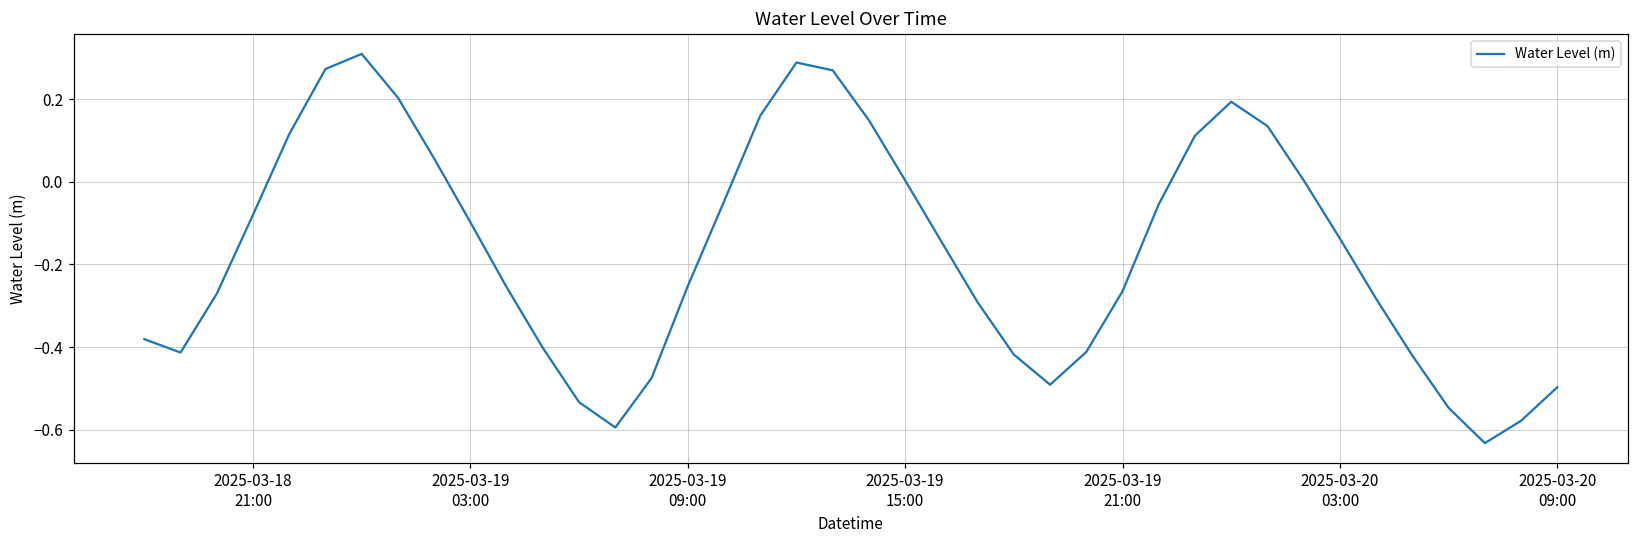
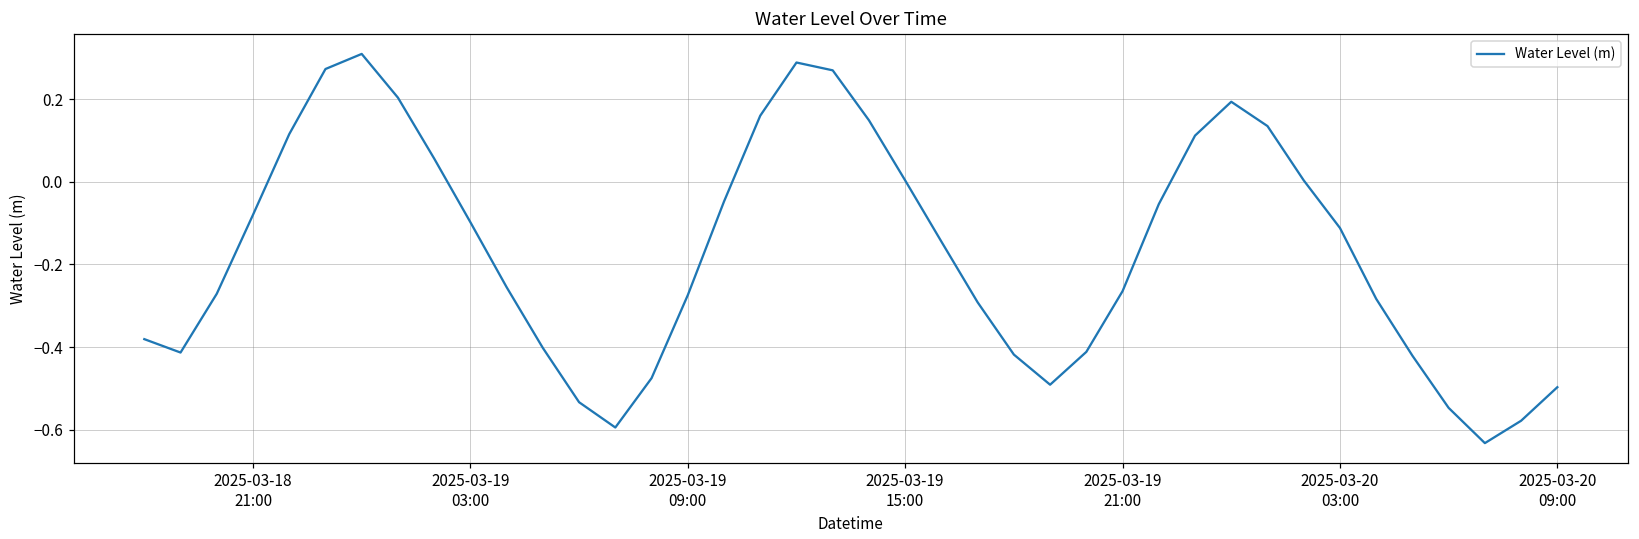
2025-03-19 09:00: -0.25 -> -0.27
2025-03-20 03:00: -0.14 -> -0.11
